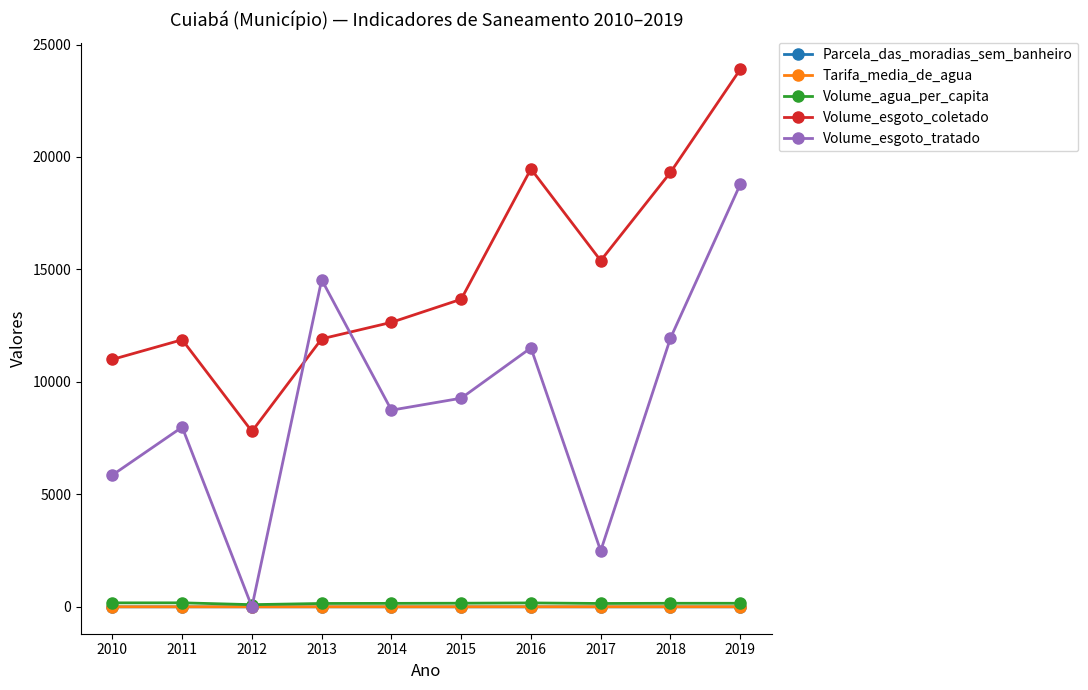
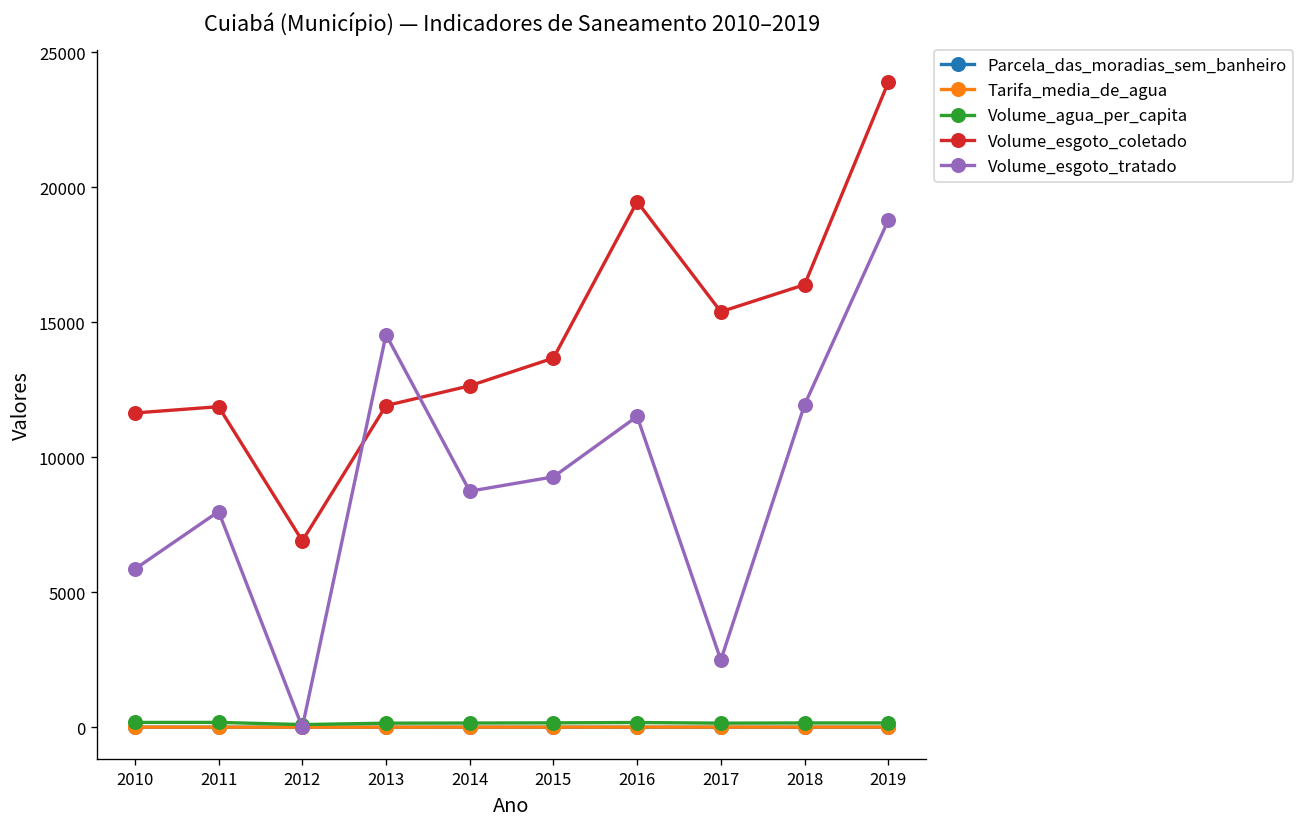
Volume_esgoto_coletado, 2010: 11000 -> 11600
Volume_esgoto_coletado, 2012: 7800 -> 6900
Volume_esgoto_coletado, 2018: 19300 -> 16400
